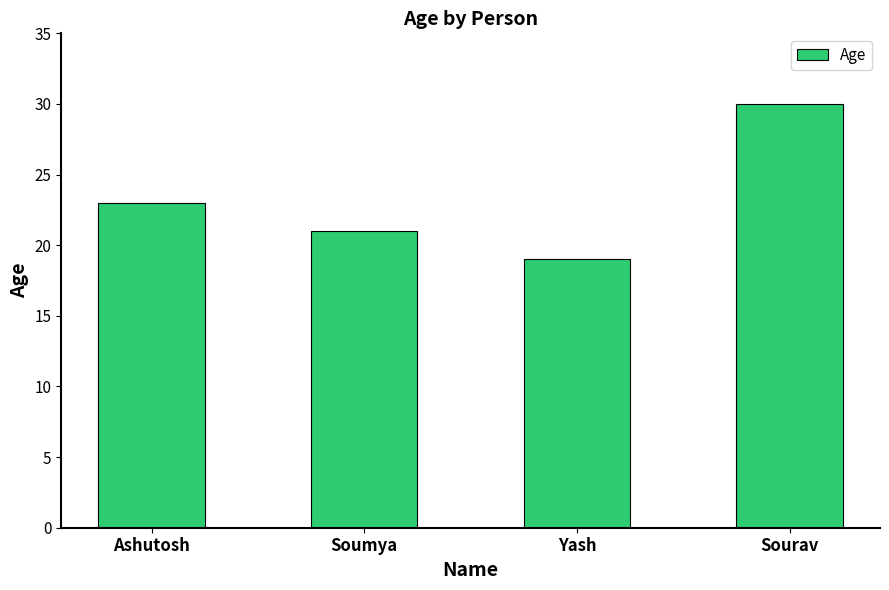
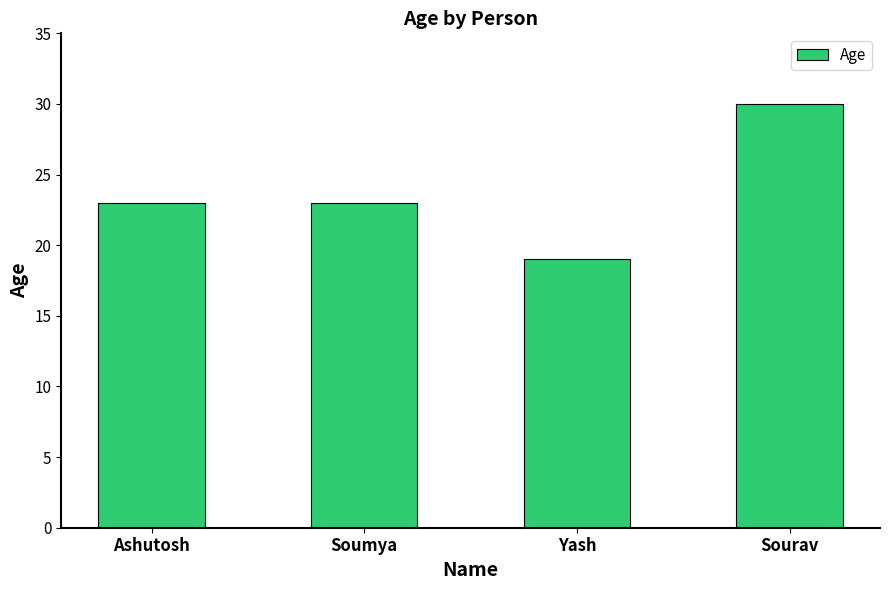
Soumya: 21 -> 23
